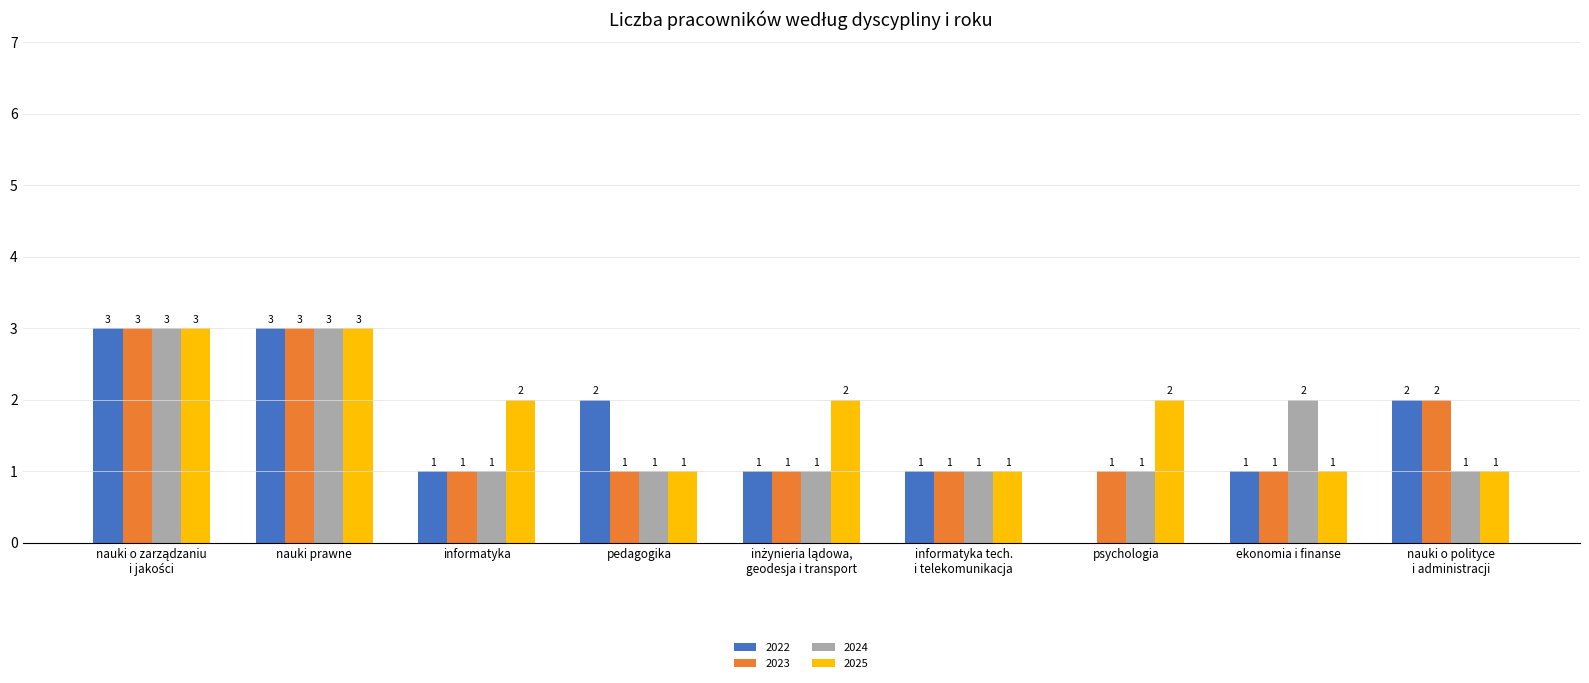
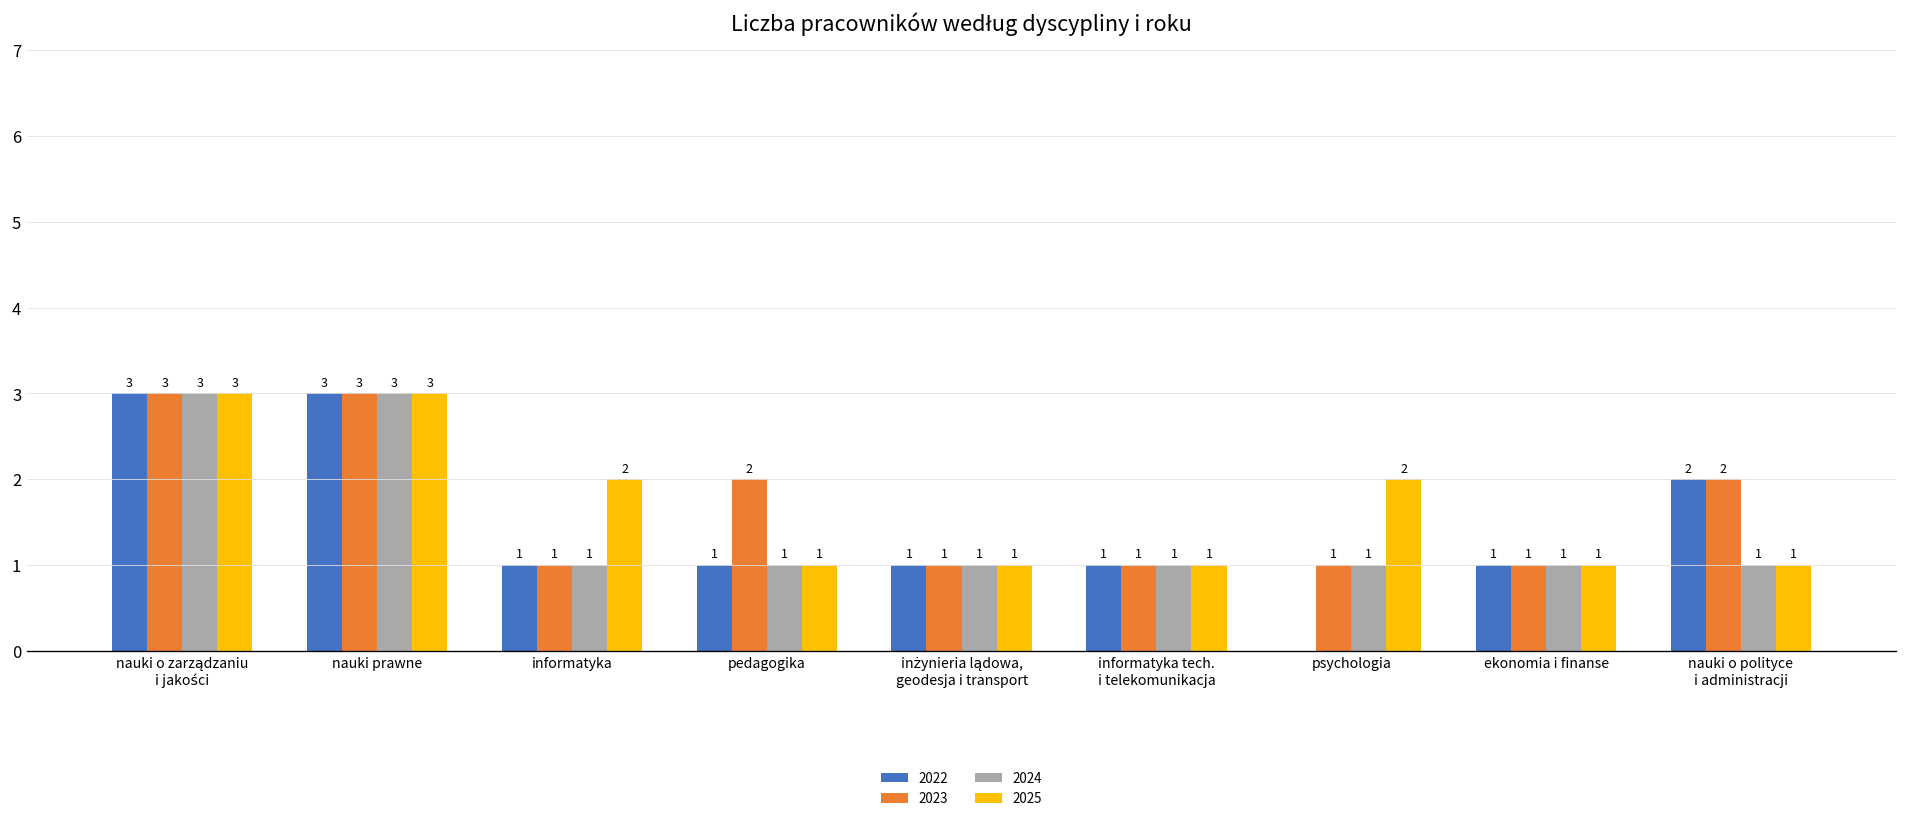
2022, pedagogika: 2 -> 1
2023, pedagogika: 1 -> 2
2025, inżynieria lądowa, geodesja i transport: 2 -> 1
2024, ekonomia i finanse: 2 -> 1
